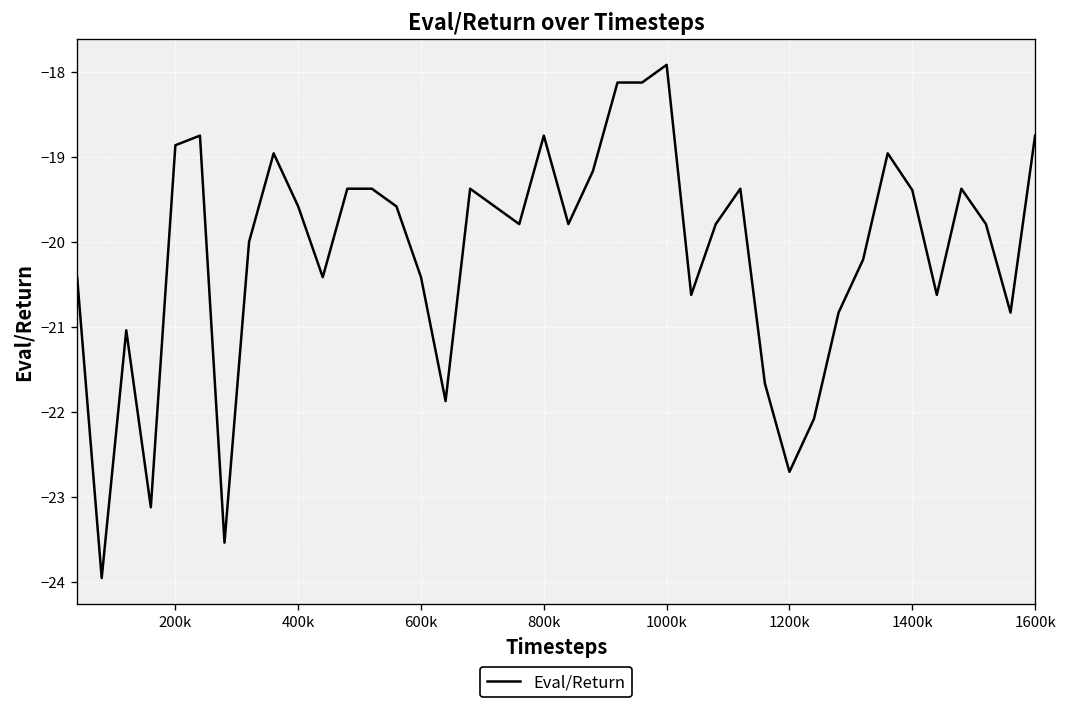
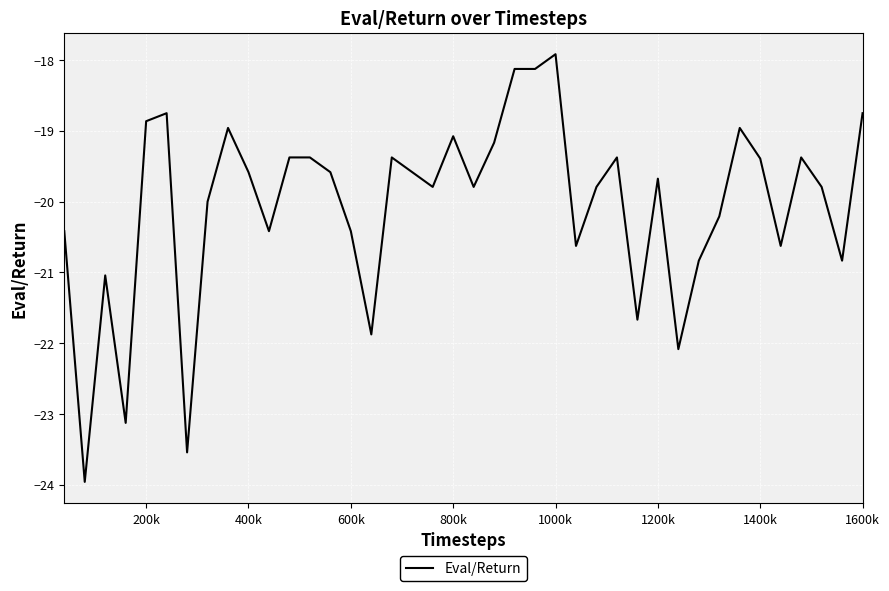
800k: -18.8 -> -19.1
1200k: -22.7 -> -19.7
